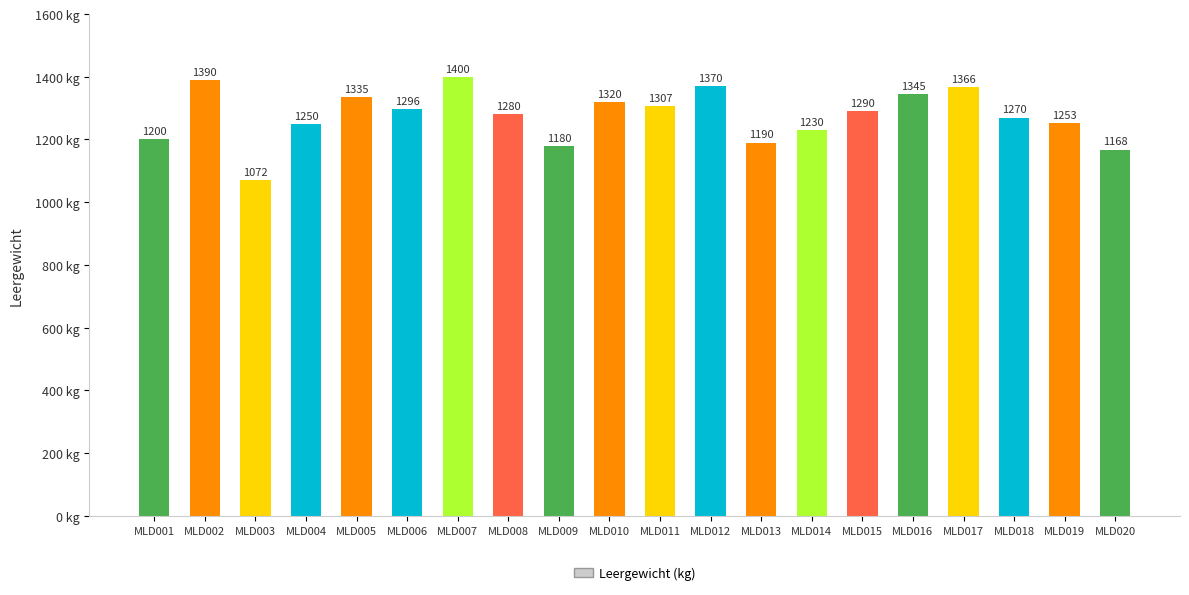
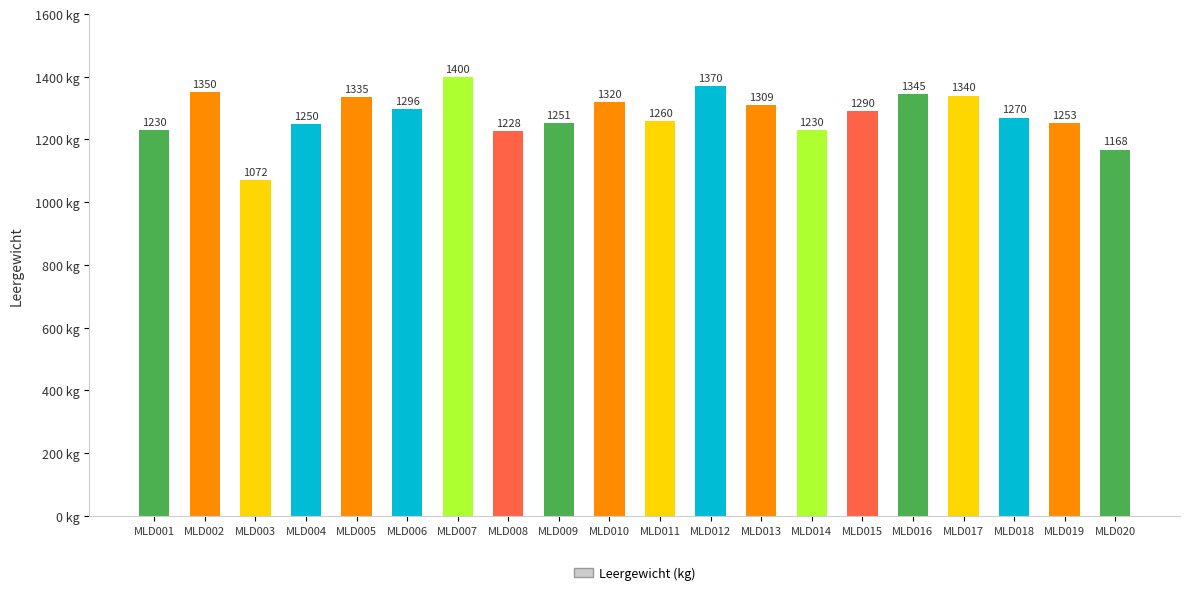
MLD001: 1200 -> 1230
MLD002: 1390 -> 1350
MLD008: 1280 -> 1228
MLD009: 1180 -> 1251
MLD011: 1307 -> 1260
MLD013: 1190 -> 1309
MLD017: 1366 -> 1340
